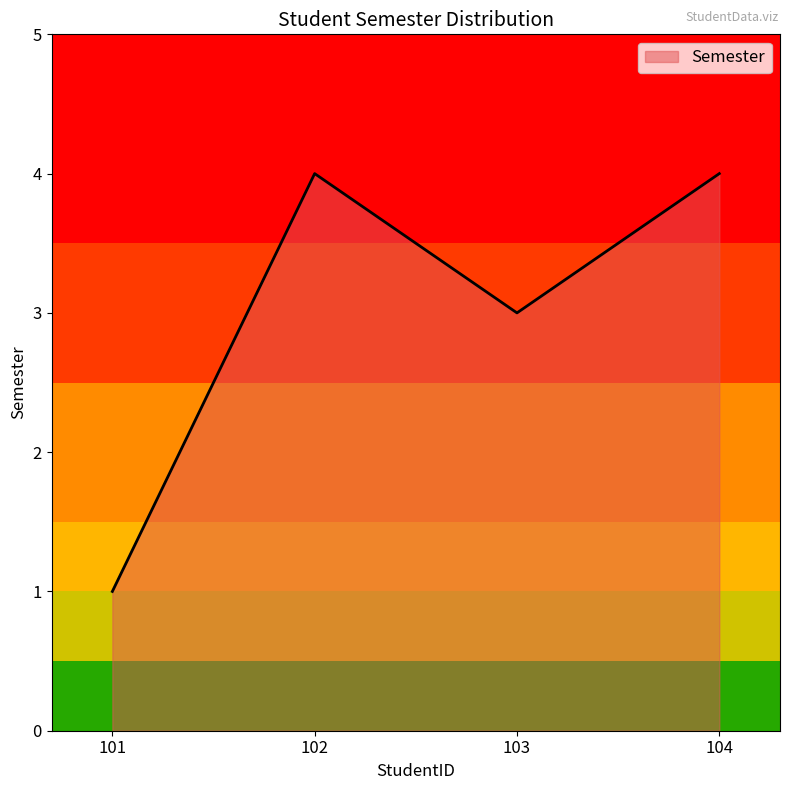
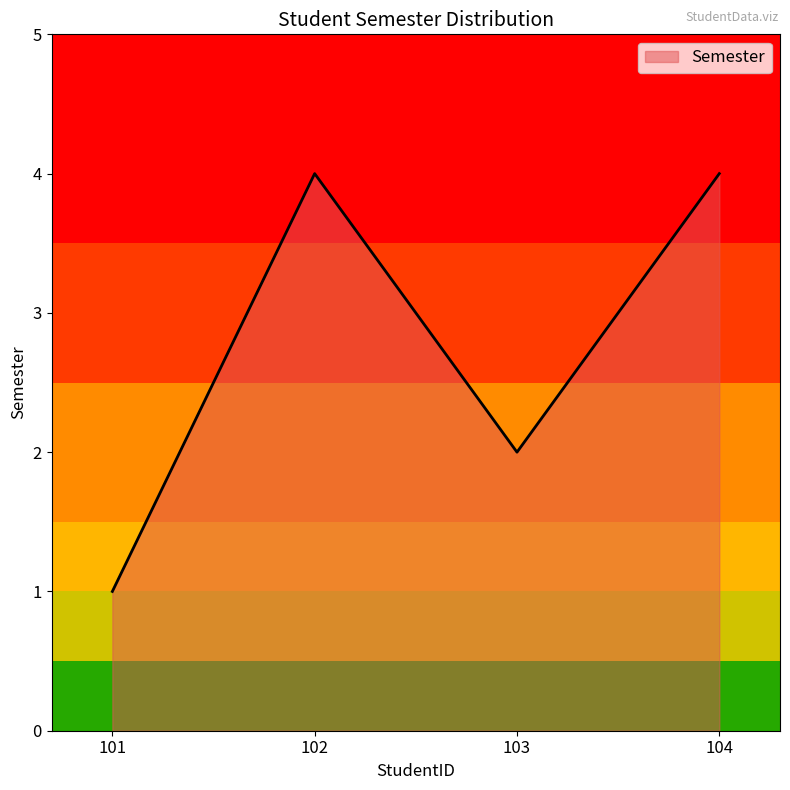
103: 3 -> 2
